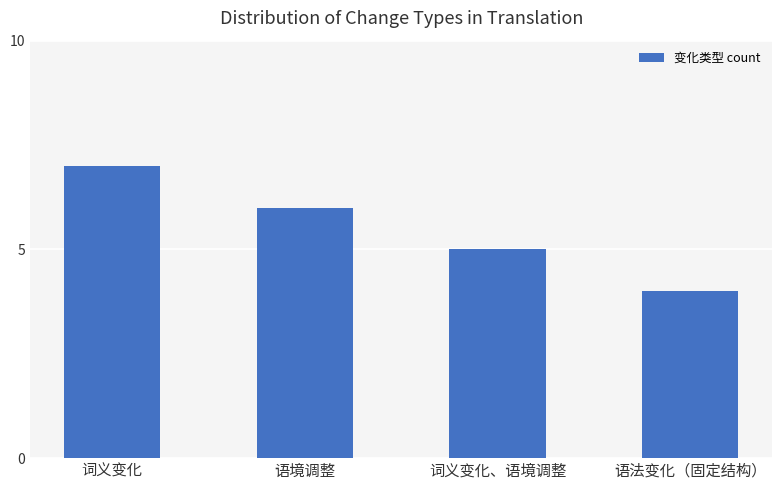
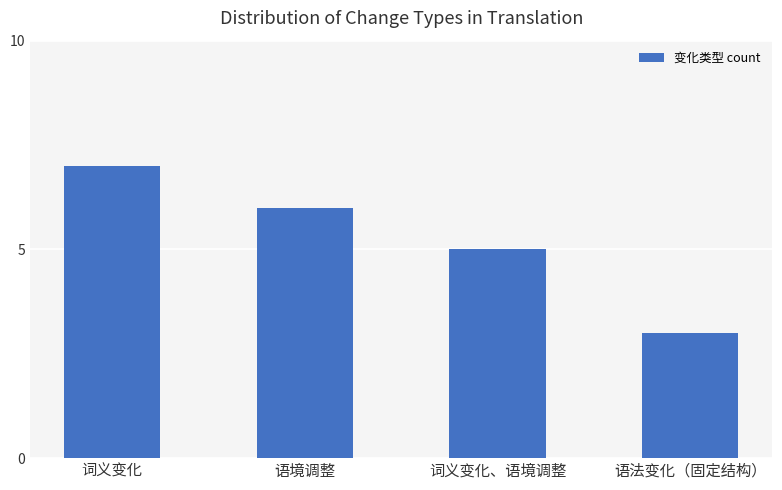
语法变化（固定结构）: 4 -> 3
